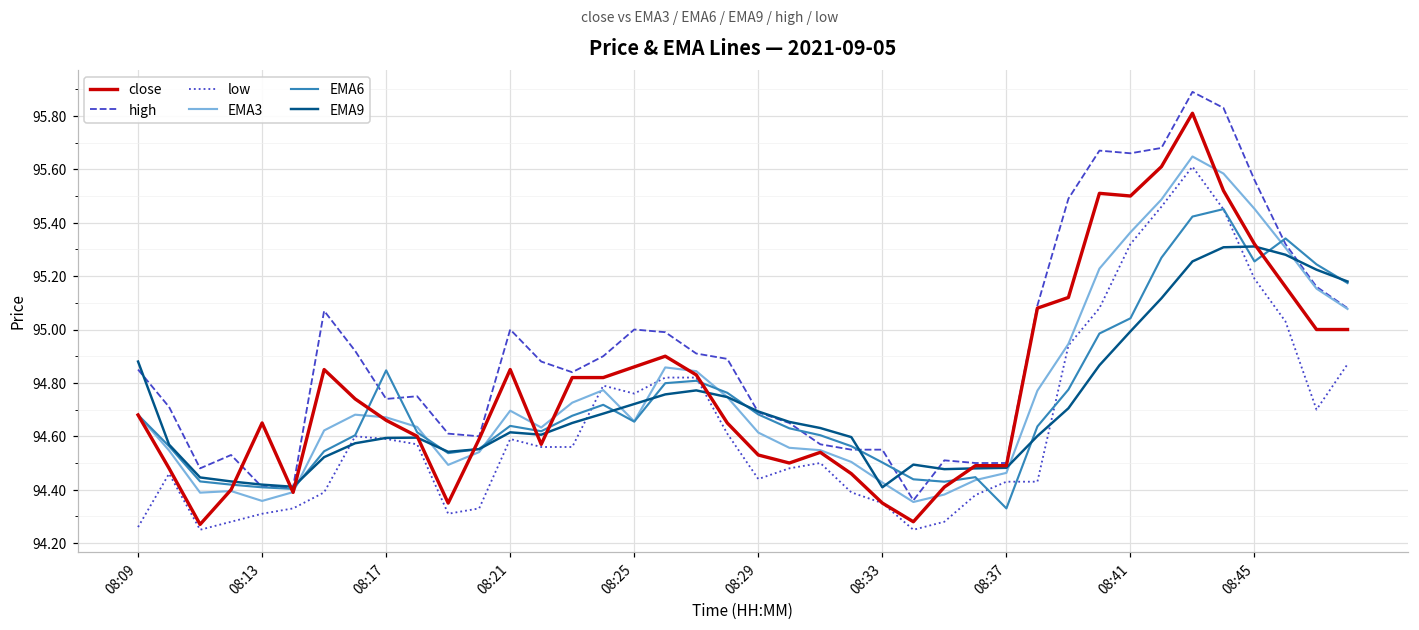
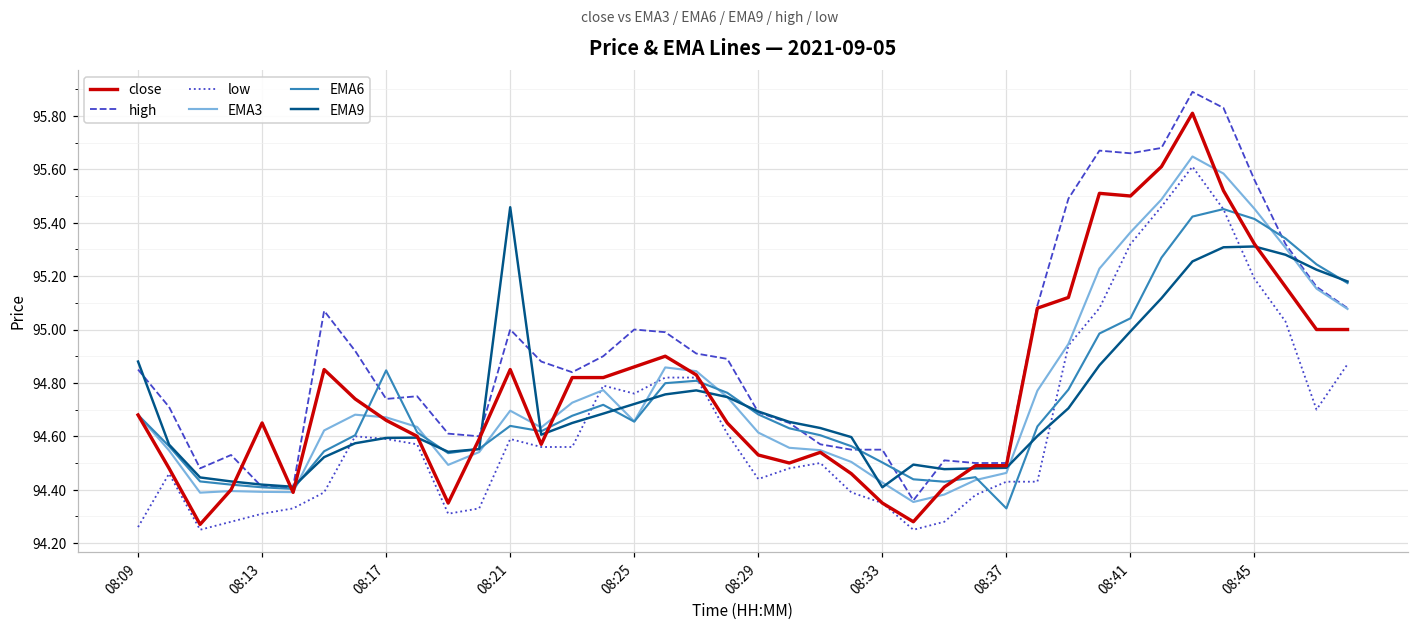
EMA3, 08:13: 94.36 -> 94.39
EMA9, 08:21: 94.62 -> 95.46
EMA6, 08:45: 95.26 -> 95.41
